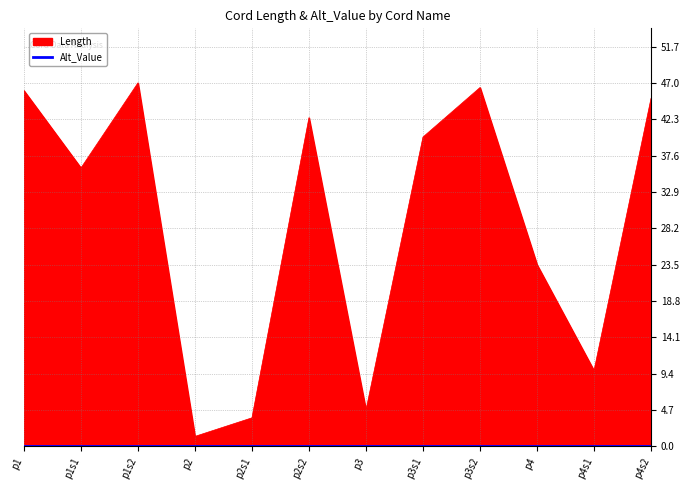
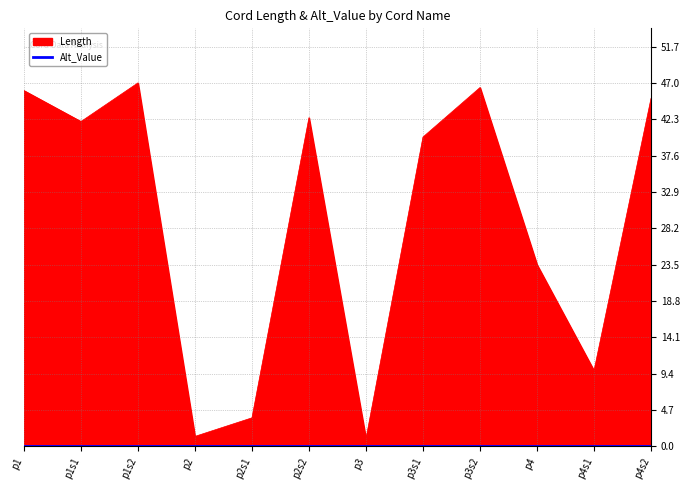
Length, p1s1: 36 -> 42
Length, p3: 5 -> 1
